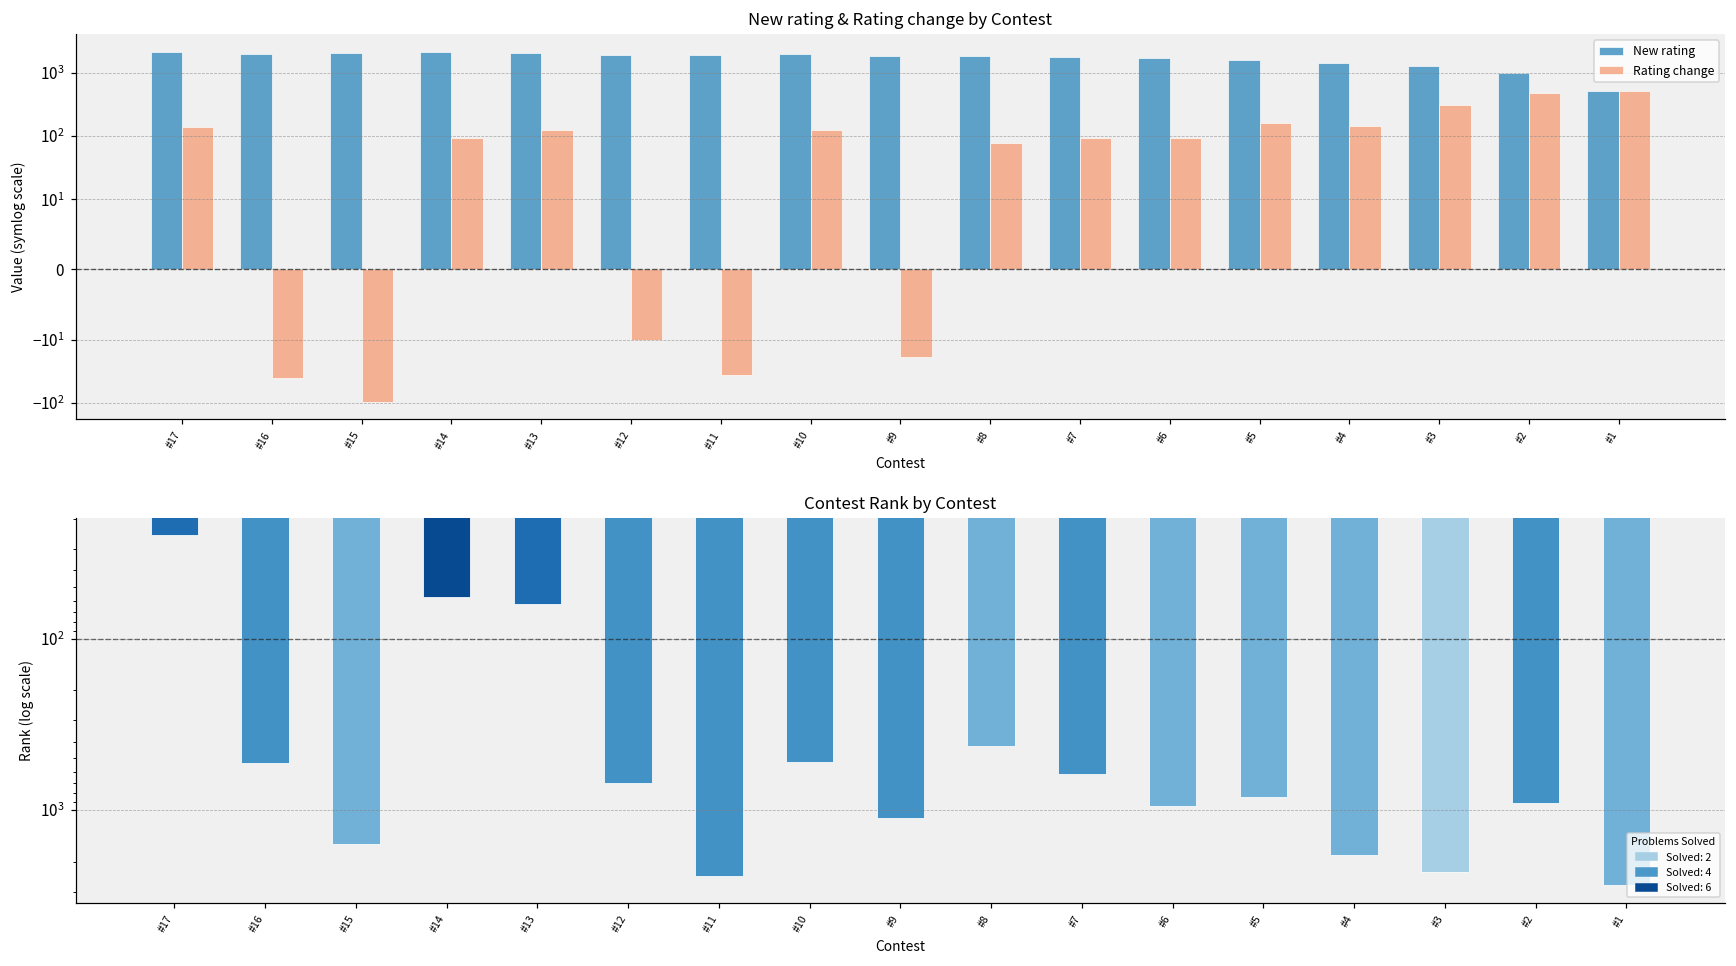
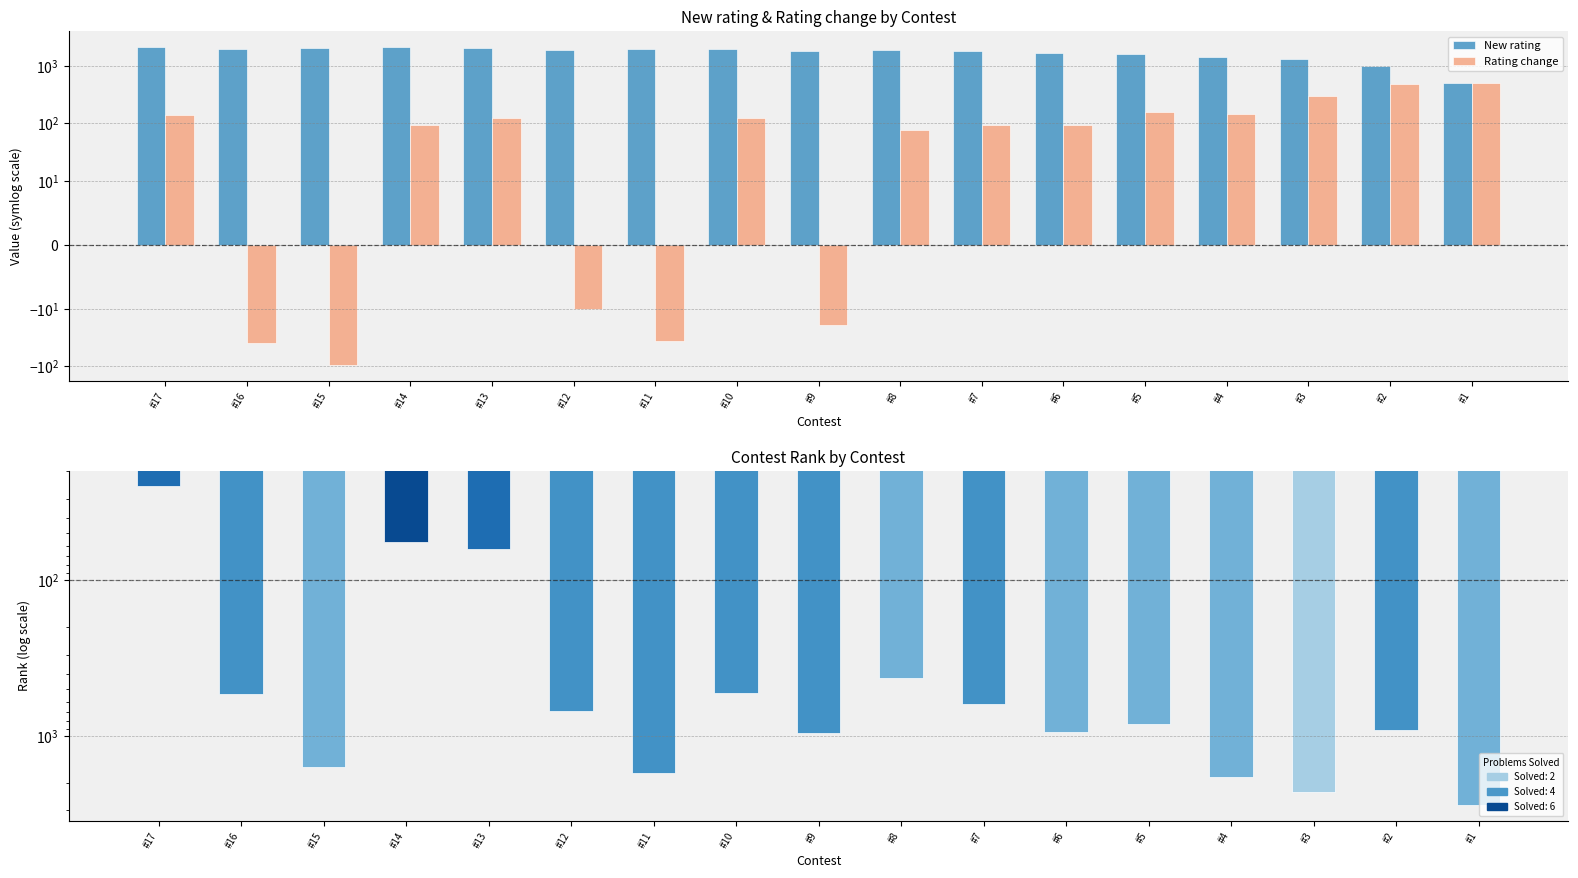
Contest Rank by Contest, #11: 2400 -> 1700
Contest Rank by Contest, #9: 1100 -> 1000
